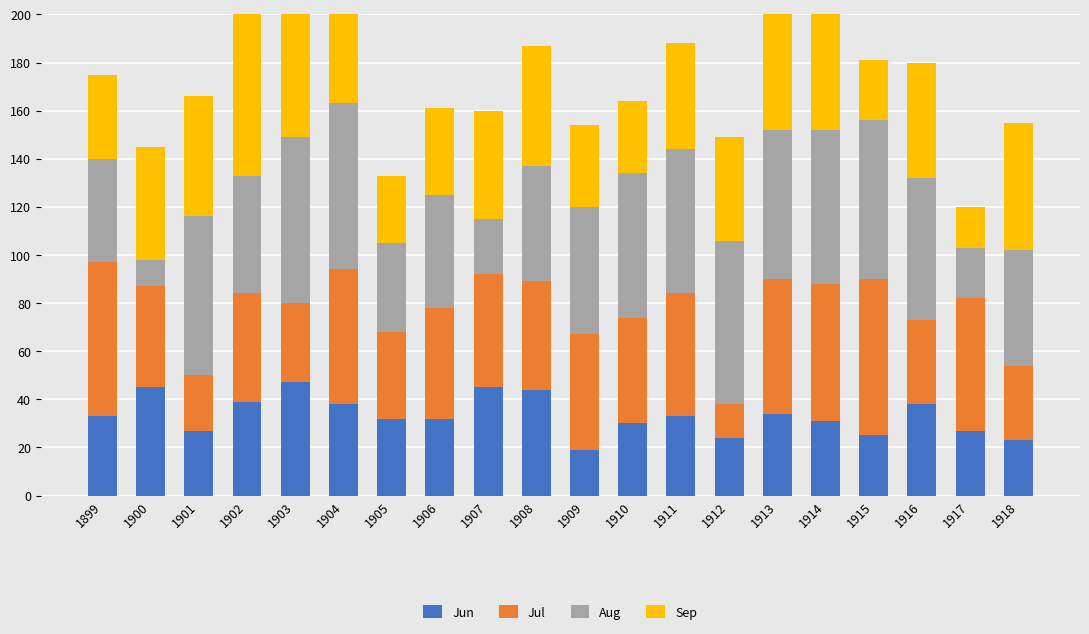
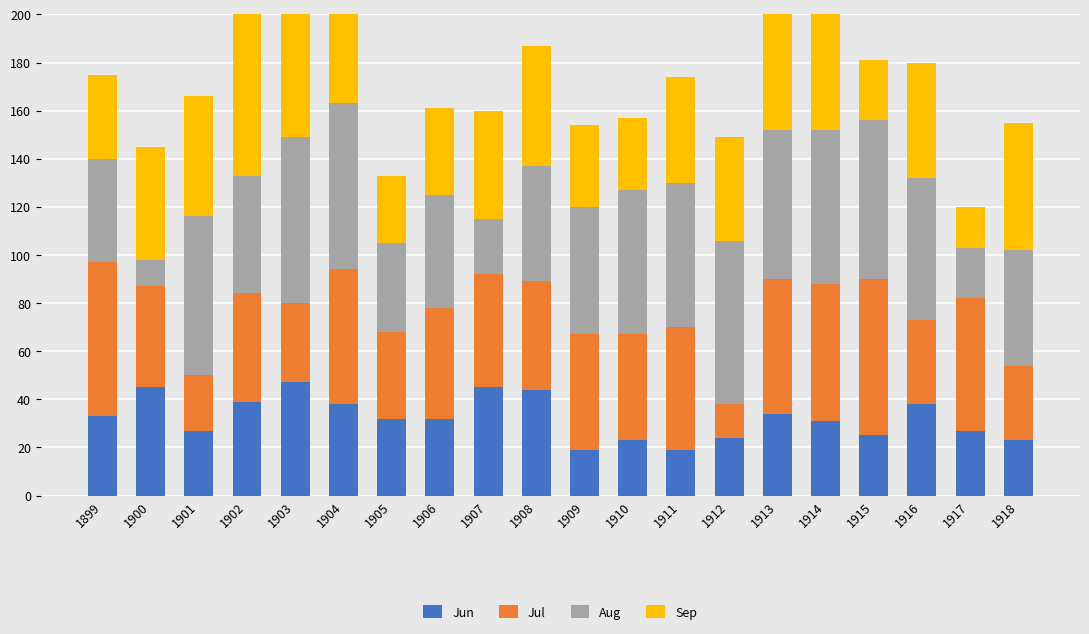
Jun, 1910: 30 -> 23
Jun, 1911: 33 -> 19
